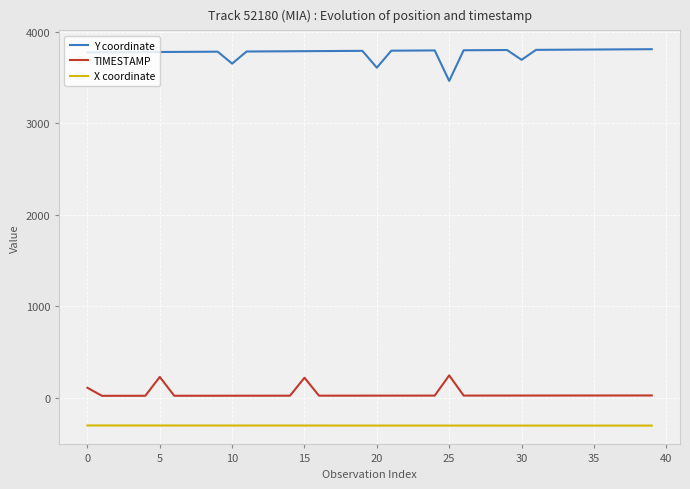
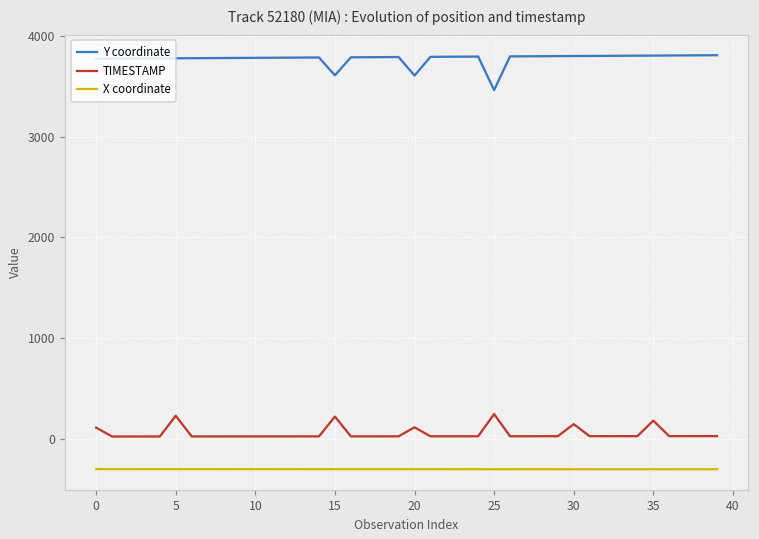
Y coordinate, 10: 3700 -> 3800
Y coordinate, 15: 3800 -> 3600
TIMESTAMP, 20: 0 -> 100
Y coordinate, 30: 3700 -> 3800
TIMESTAMP, 30: 0 -> 100
TIMESTAMP, 35: 0 -> 200
